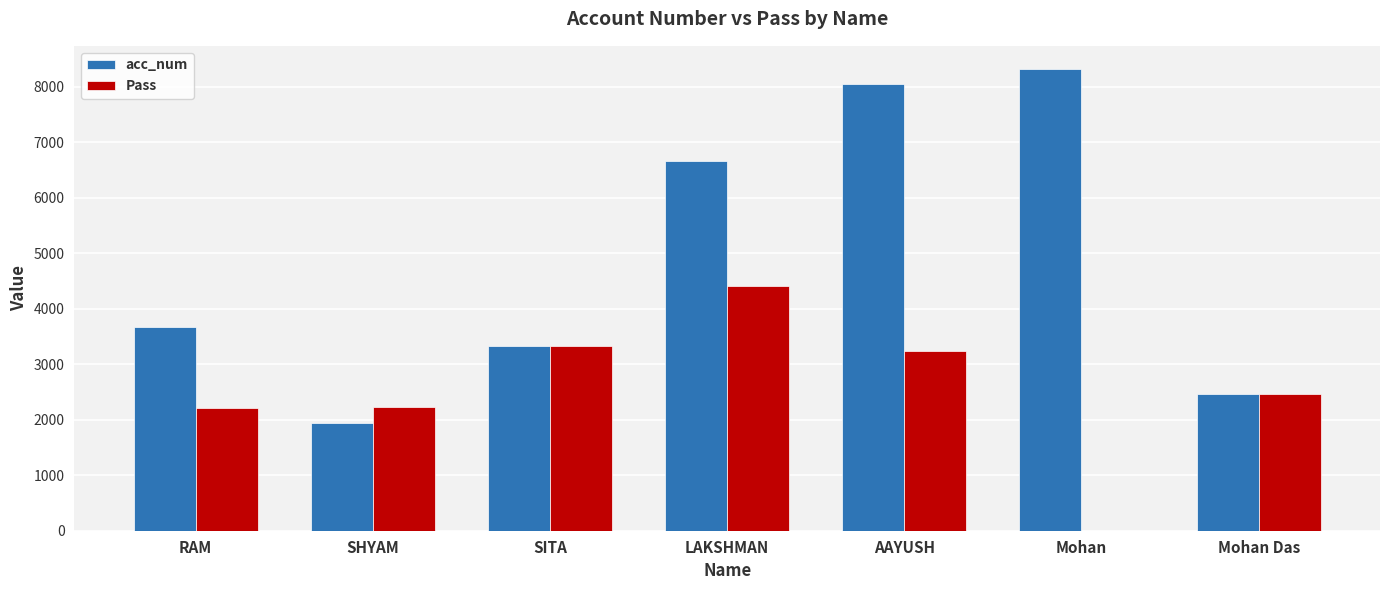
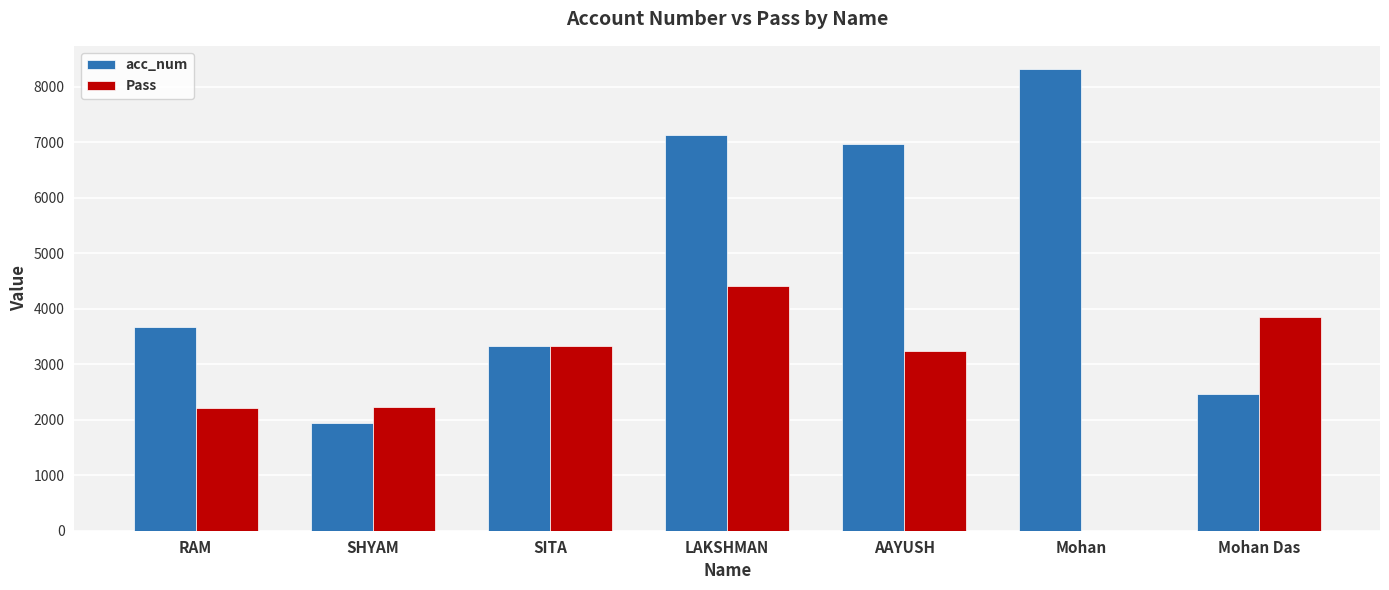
acc_num, LAKSHMAN: 6700 -> 7100
acc_num, AAYUSH: 8000 -> 7000
Pass, Mohan Das: 2500 -> 3900
